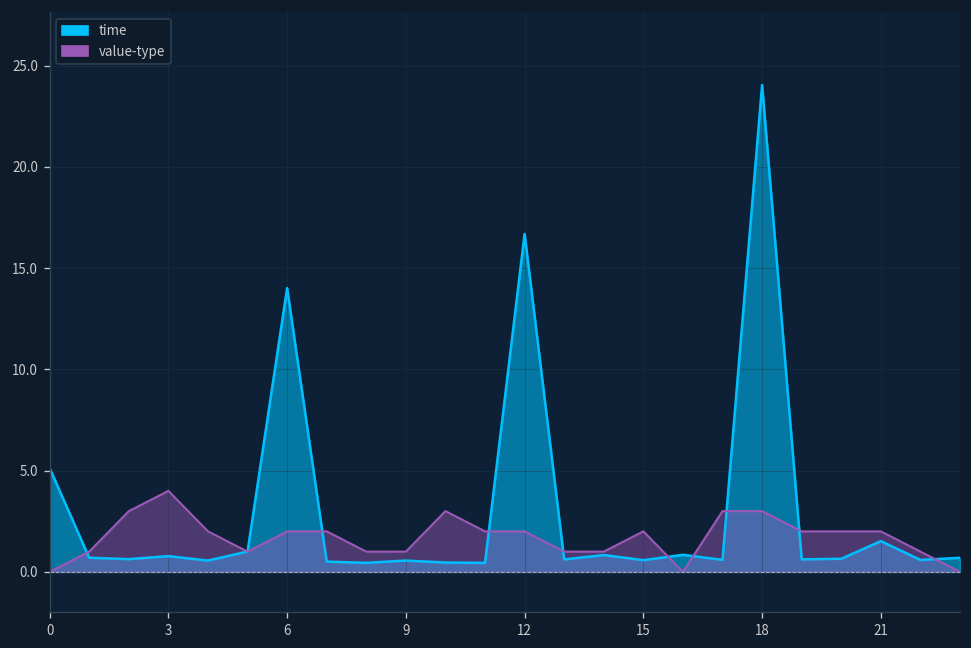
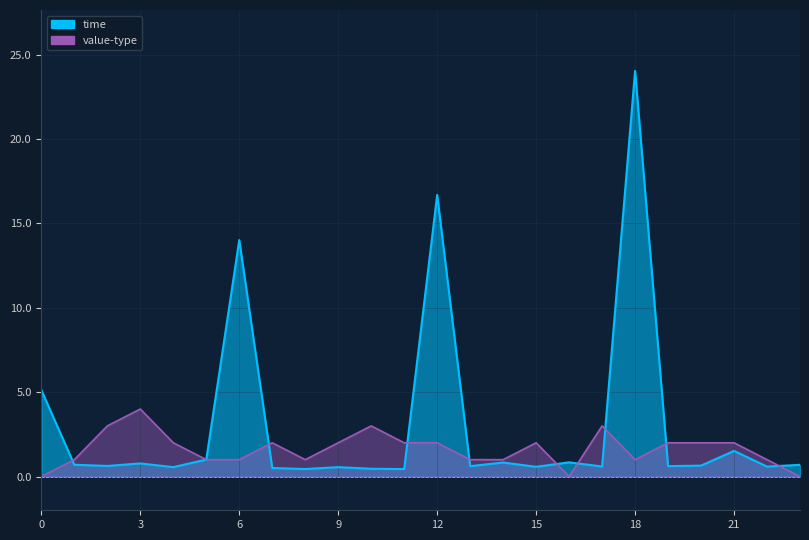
value-type, 6: 2 -> 1
value-type, 9: 1 -> 2
value-type, 18: 3 -> 1
